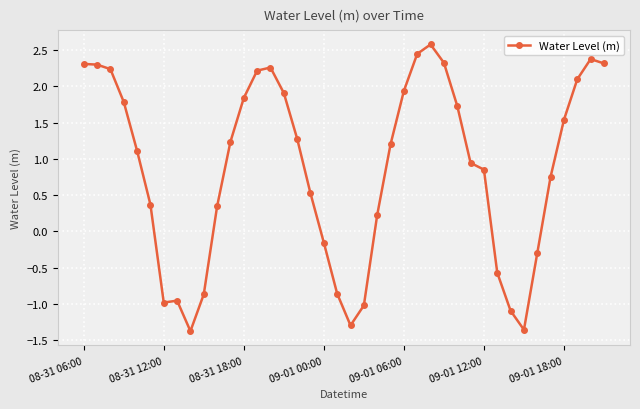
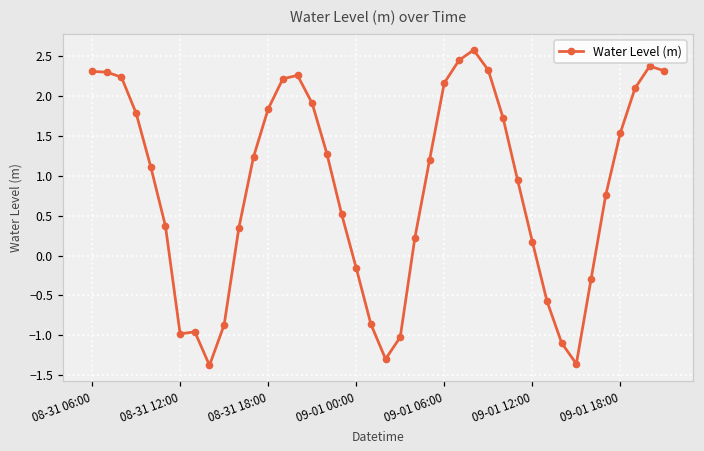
09-01 06:00: 1.9 -> 2.2
09-01 12:00: 0.9 -> 0.2
